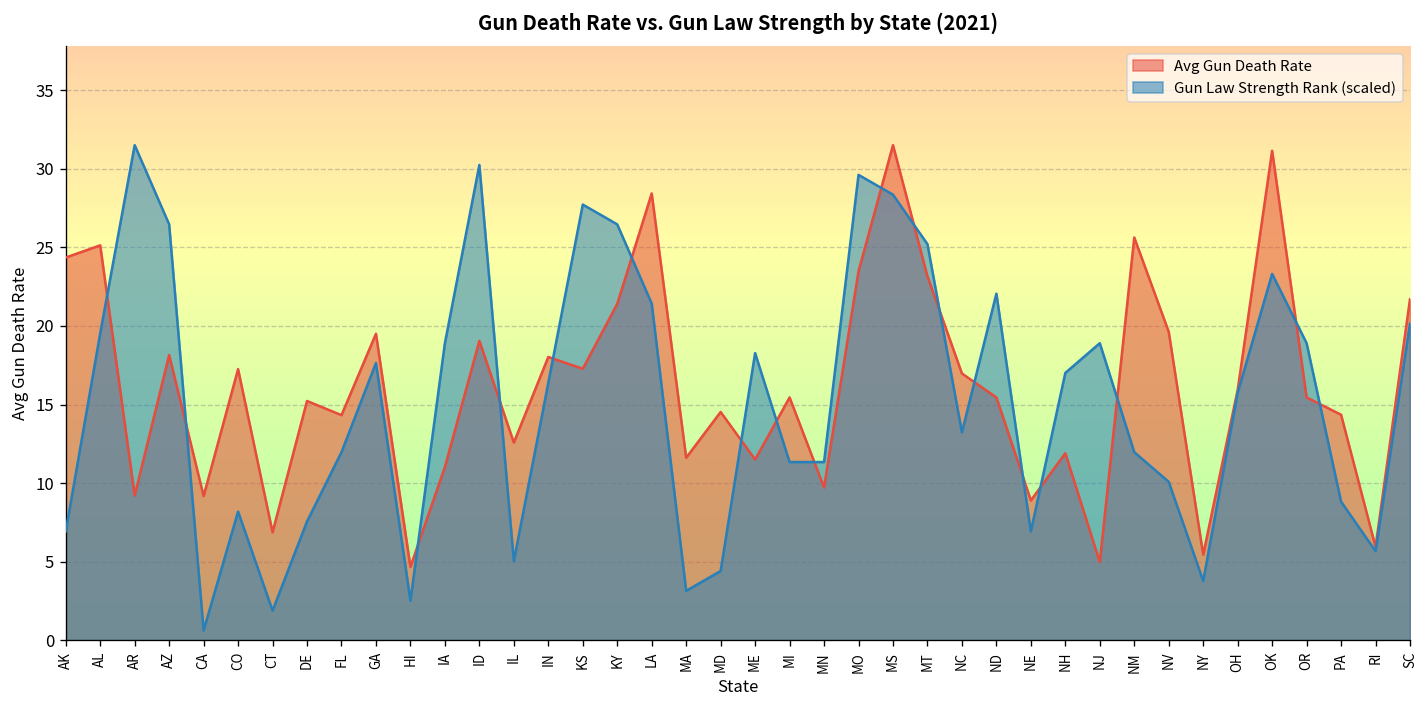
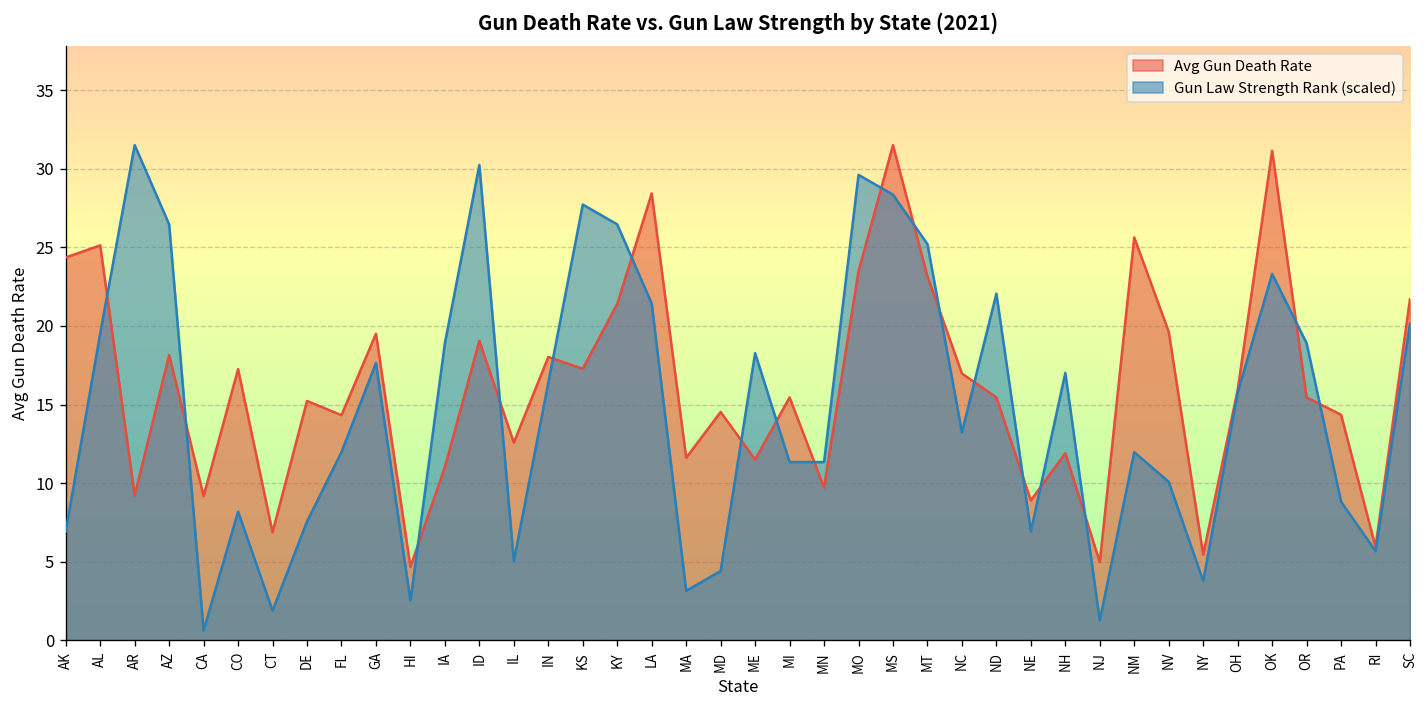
Gun Law Strength Rank (scaled), NJ: 18.9 -> 1.3
